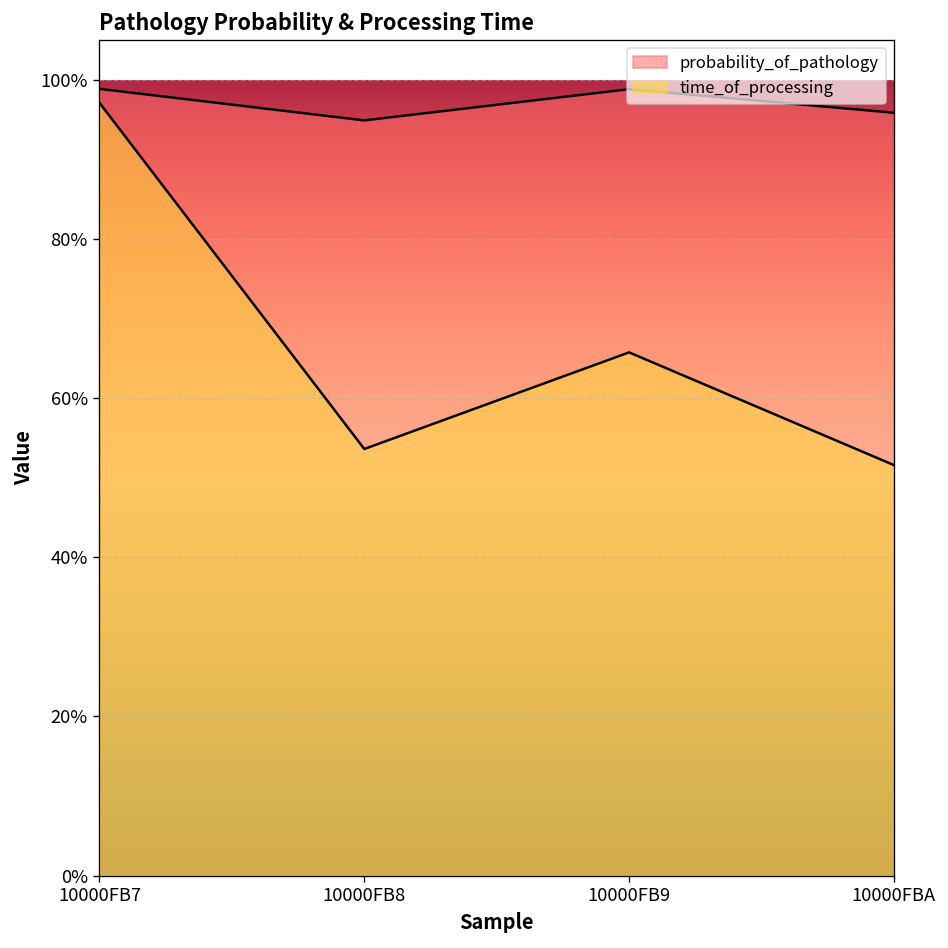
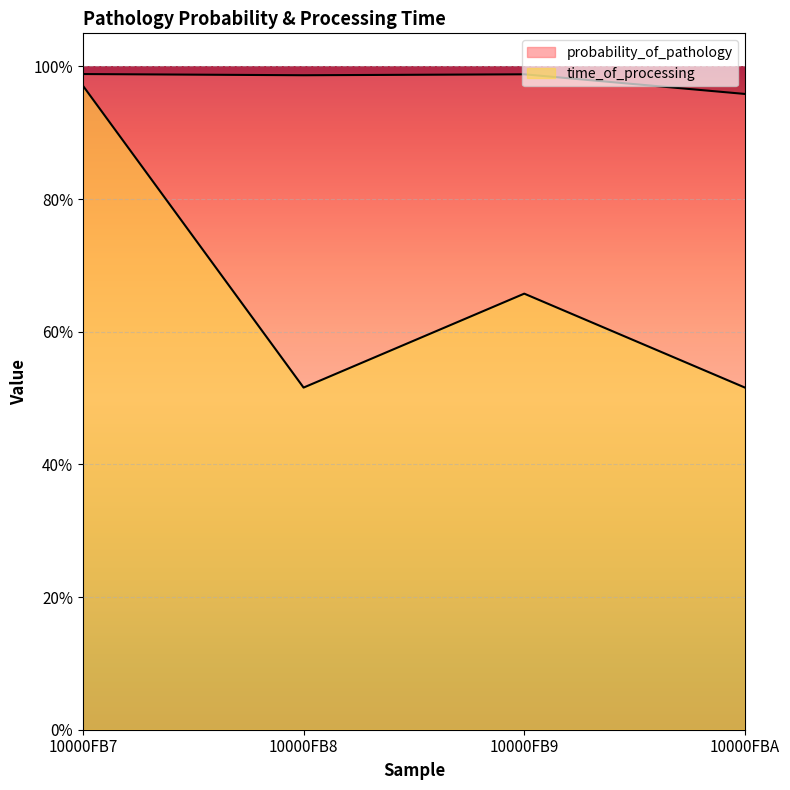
probability_of_pathology, 10000FB8: 95% -> 99%
time_of_processing, 10000FB8: 54% -> 52%
